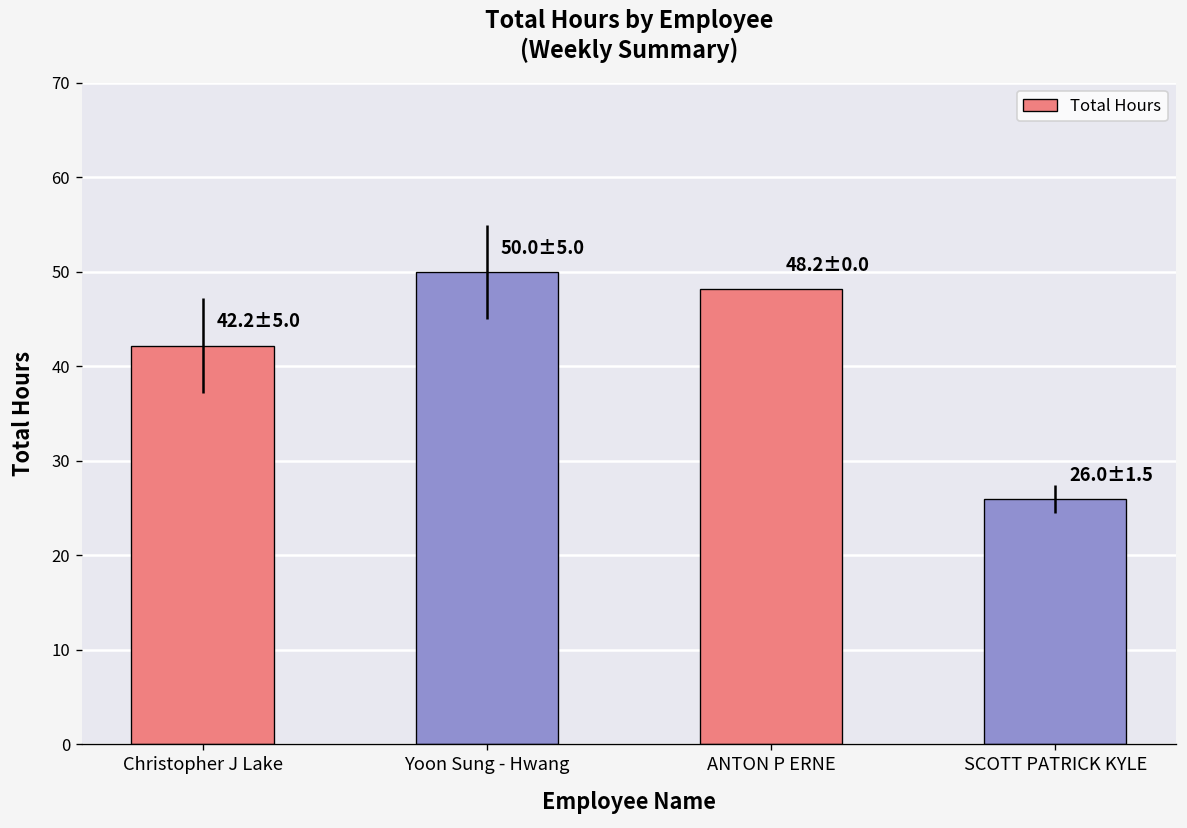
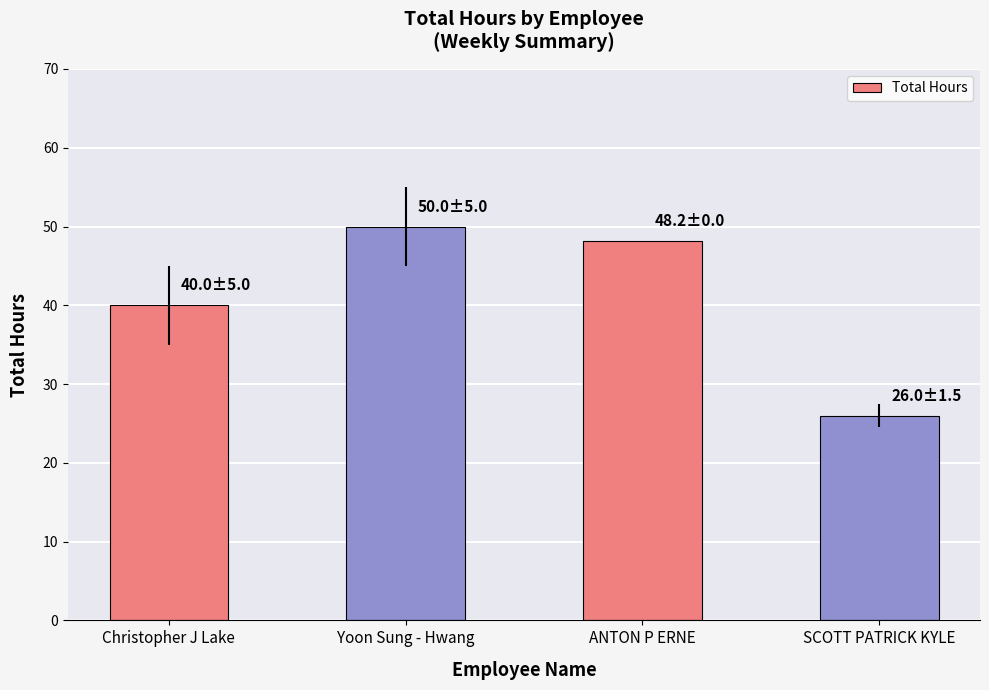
Christopher J Lake: 42.2±5.0 -> 40.0±5.0
